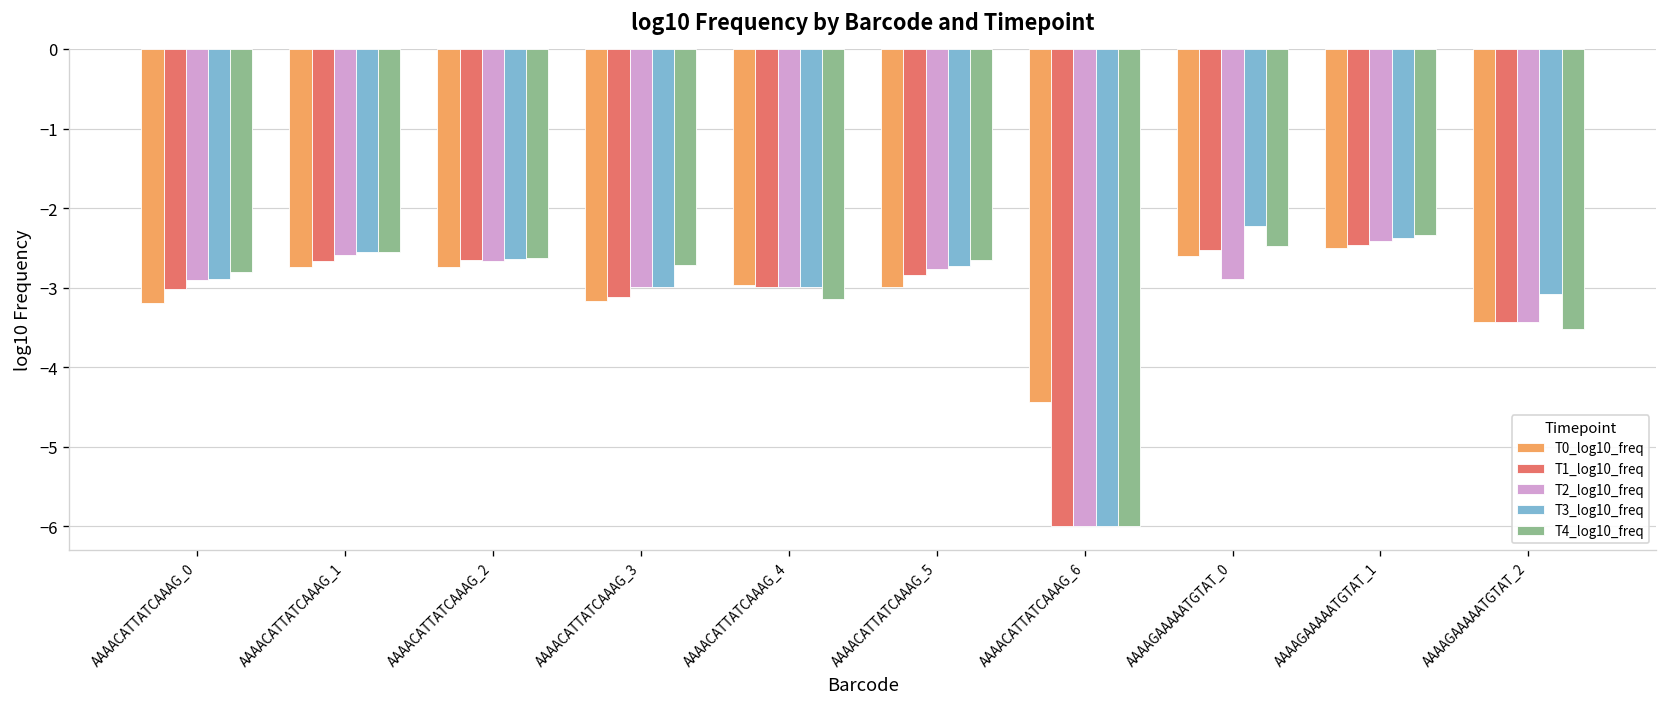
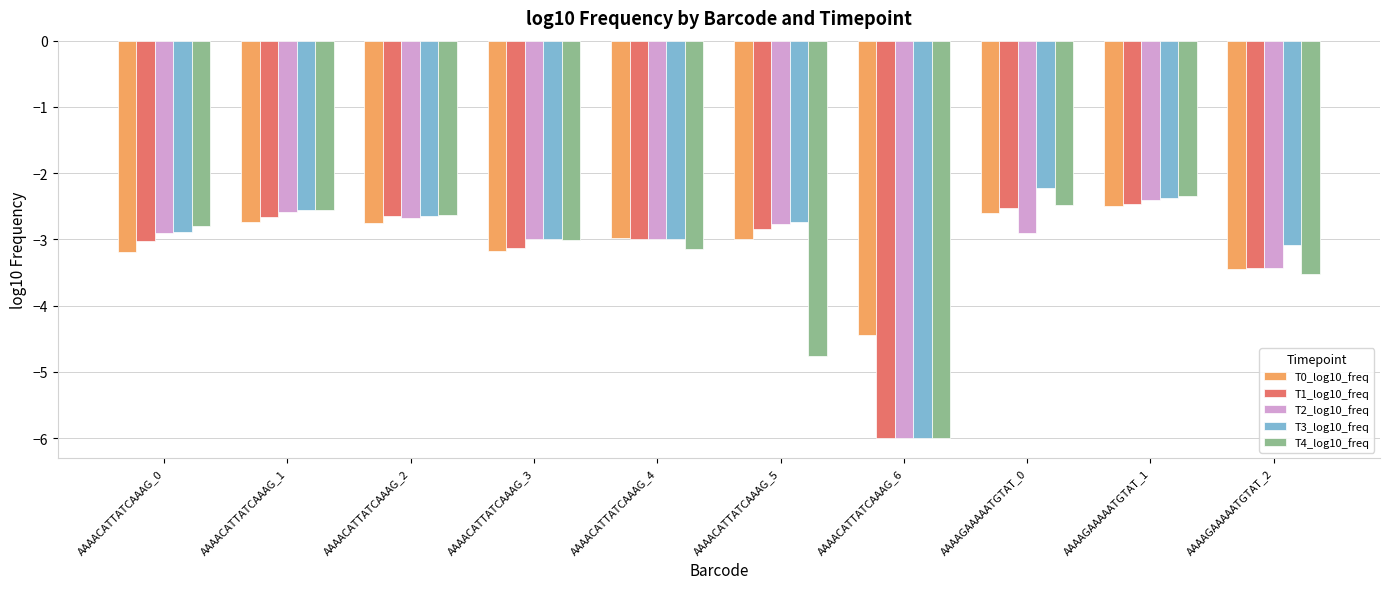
T4_log10_freq, AAAACATTATCAAAG_3: -2.7 -> -3.0
T4_log10_freq, AAAACATTATCAAAG_5: -2.7 -> -4.8
